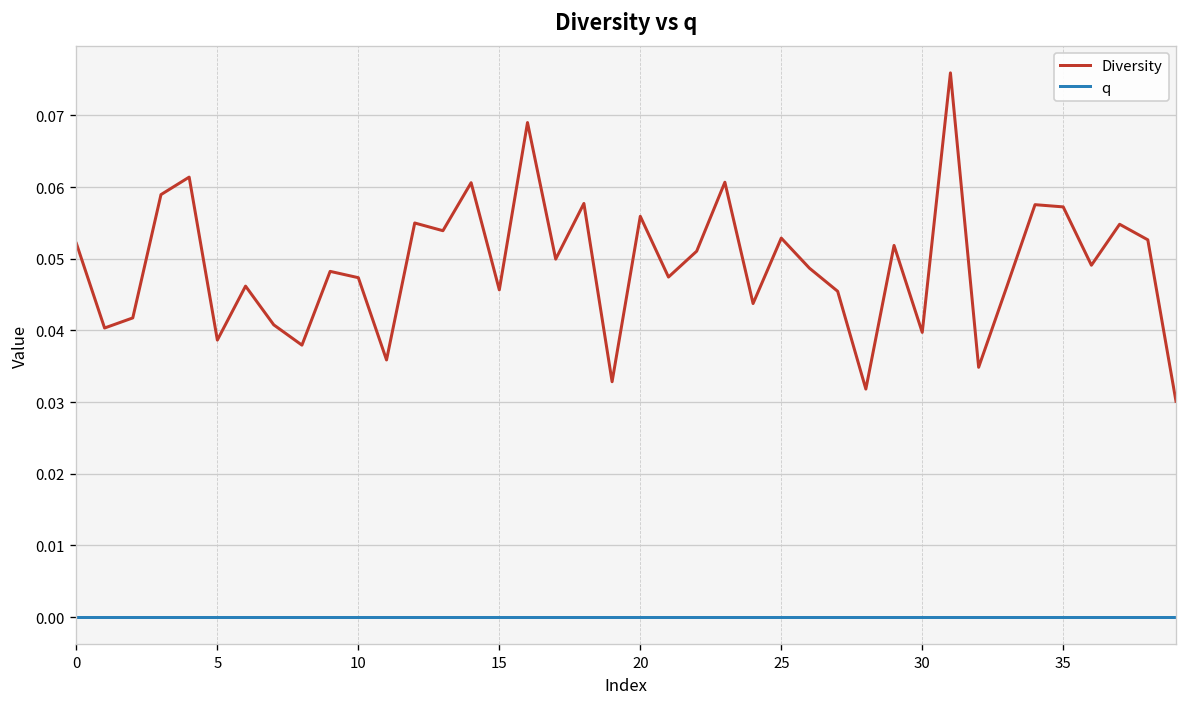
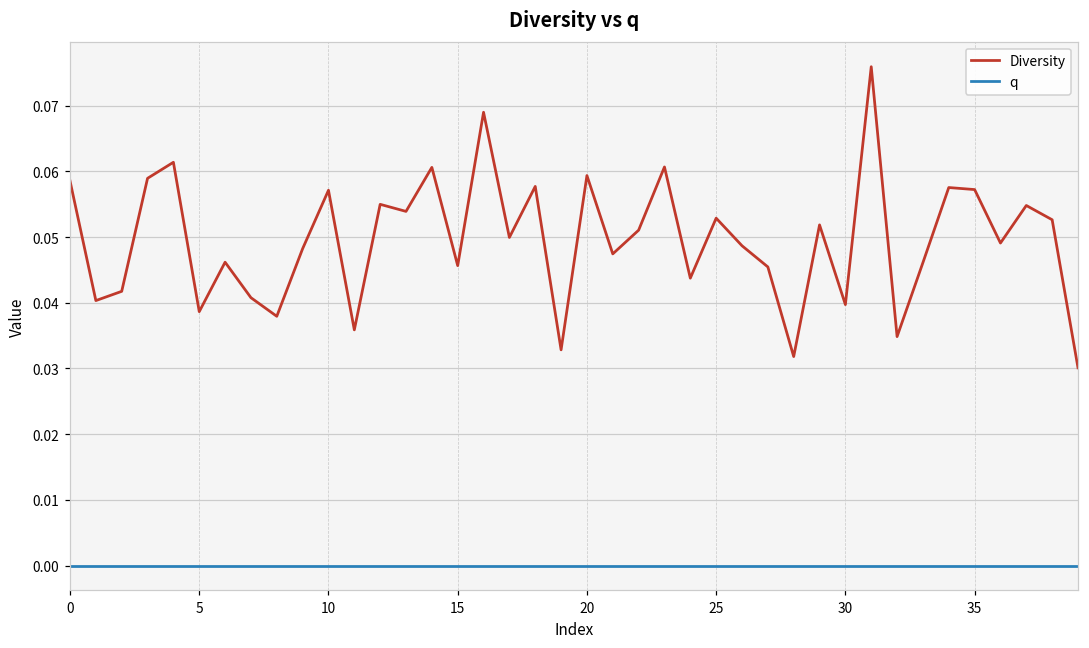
Diversity, 0: 0.052 -> 0.059
Diversity, 10: 0.047 -> 0.057
Diversity, 20: 0.056 -> 0.059
